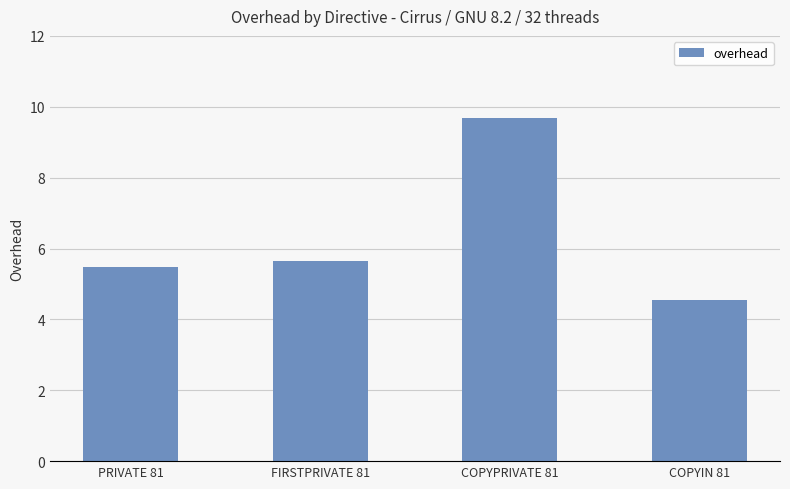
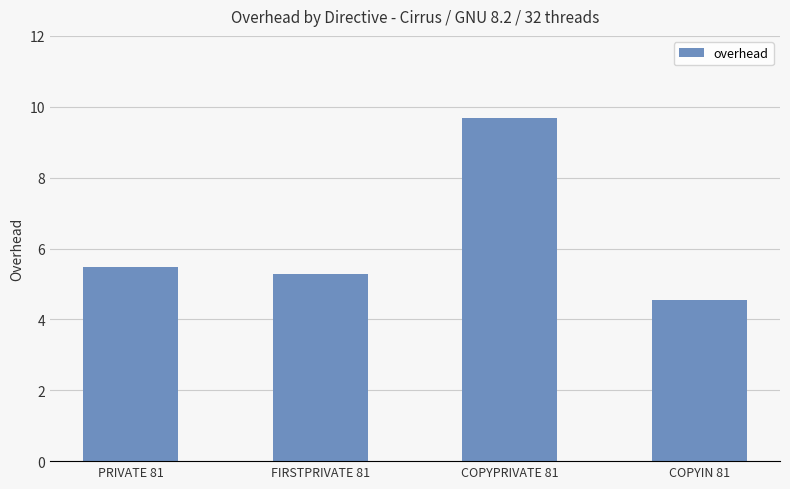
FIRSTPRIVATE 81: 5.6 -> 5.3
